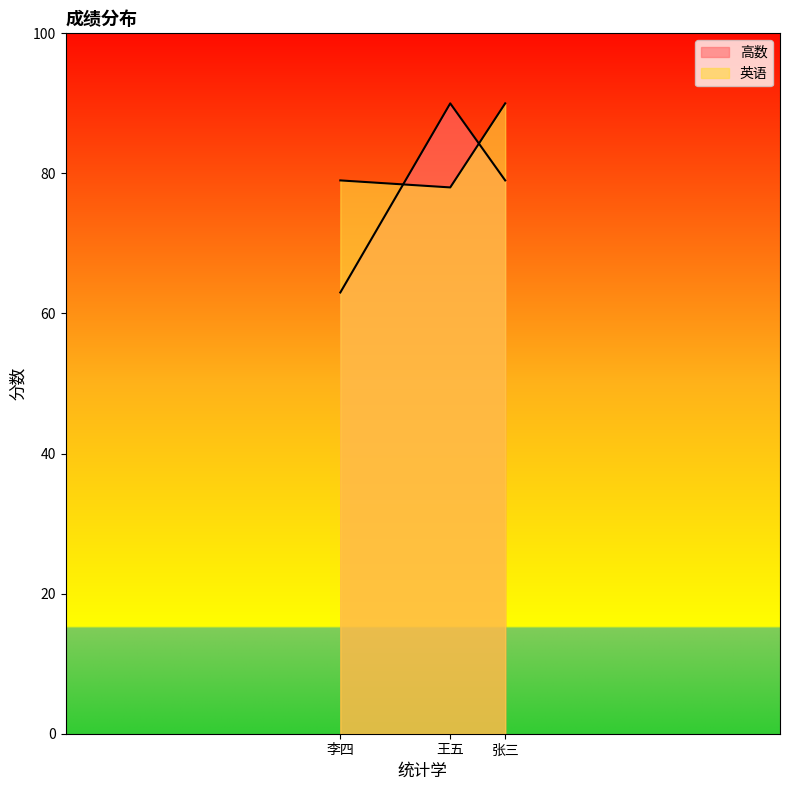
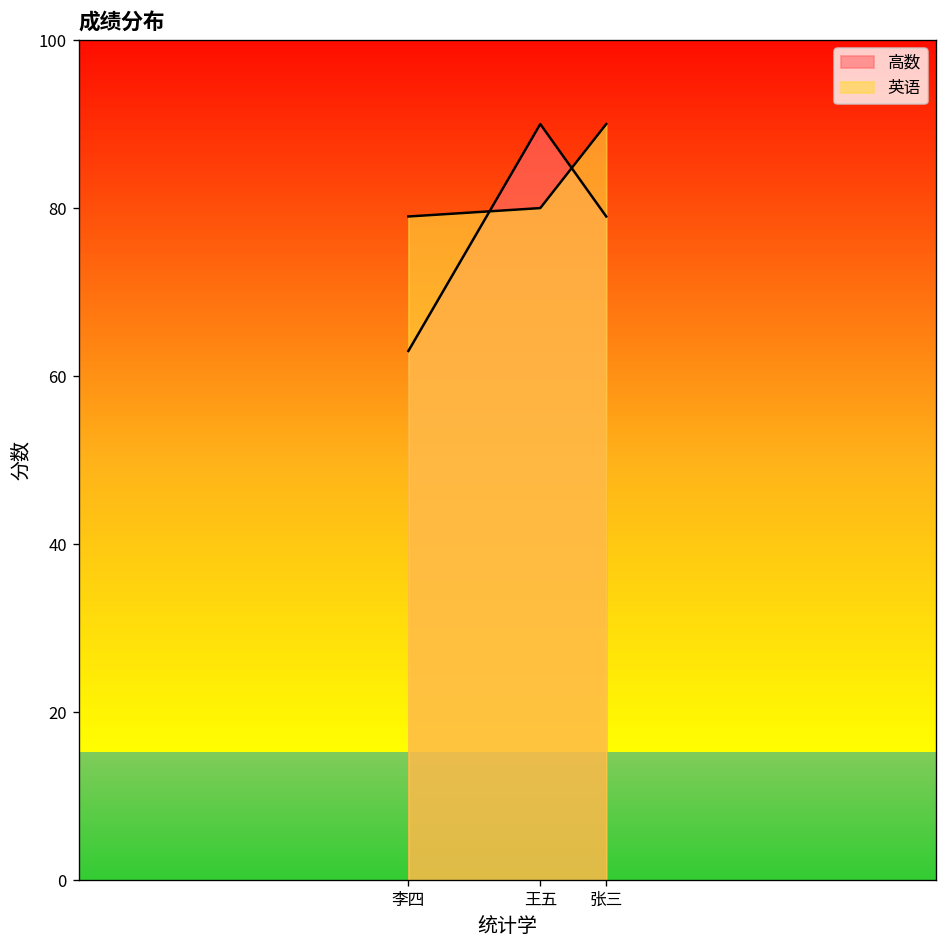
英语, 王五: 78 -> 80
